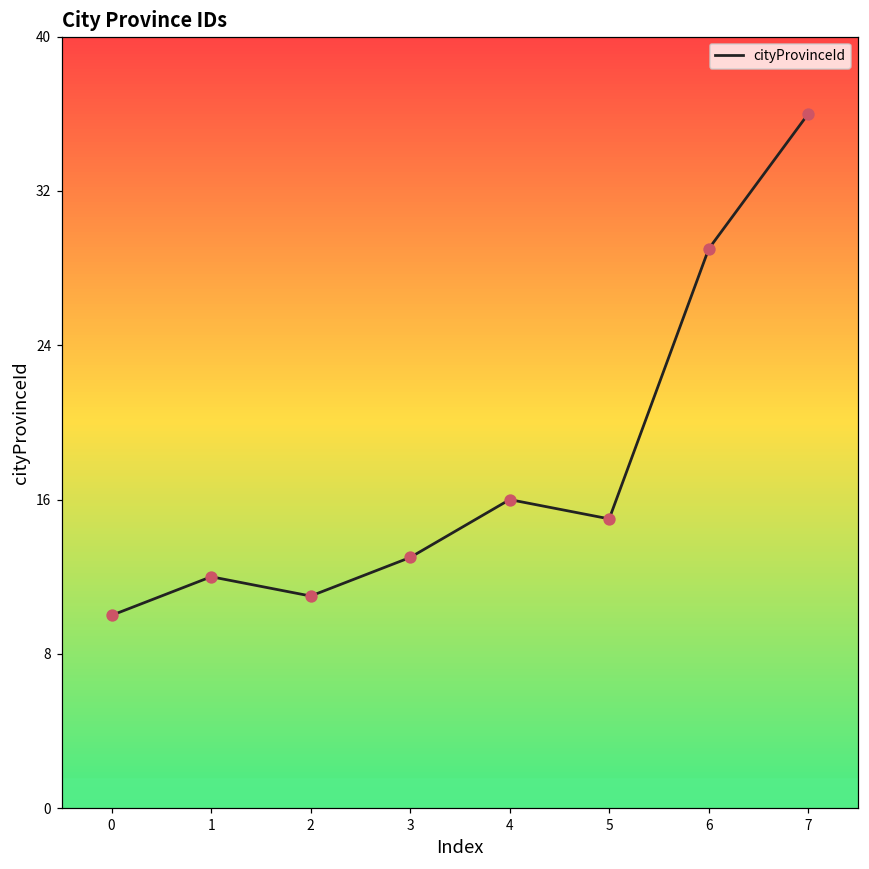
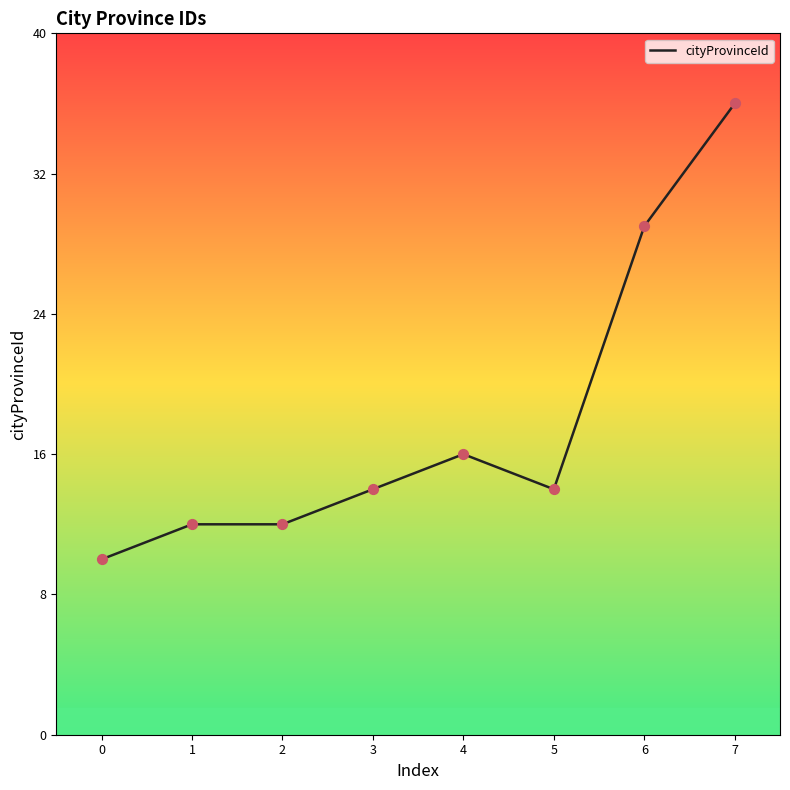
2: 11 -> 12
3: 13 -> 14
5: 15 -> 14
